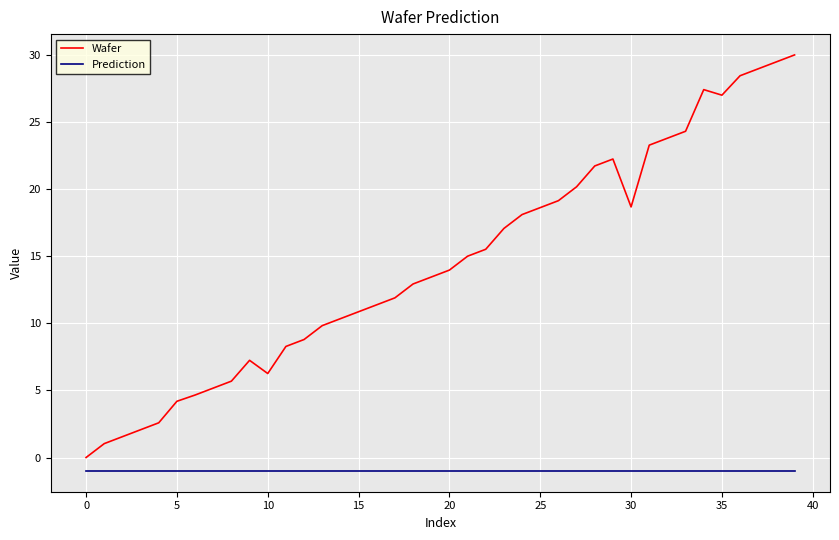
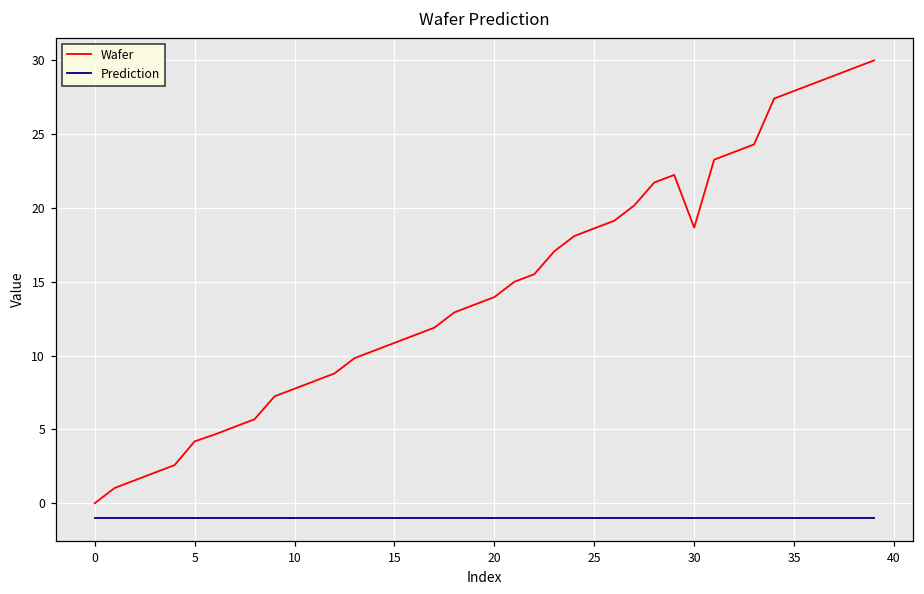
Wafer, 10: 6.3 -> 7.8
Wafer, 35: 27.0 -> 27.9
